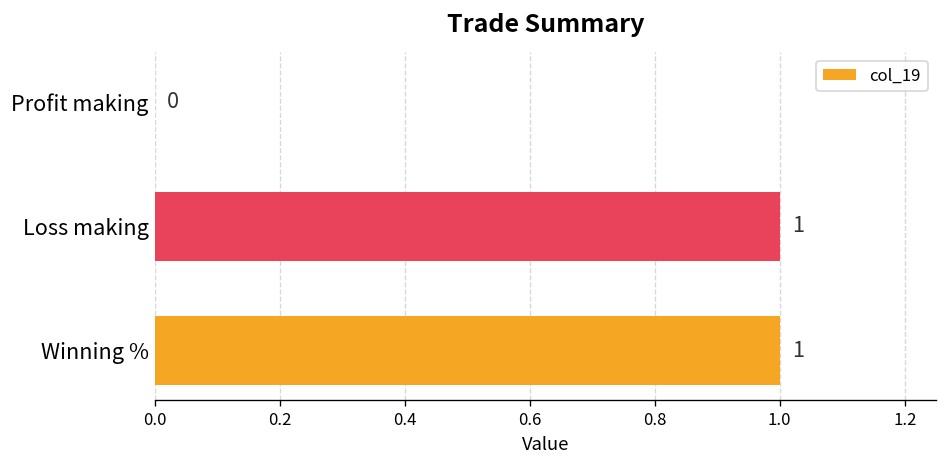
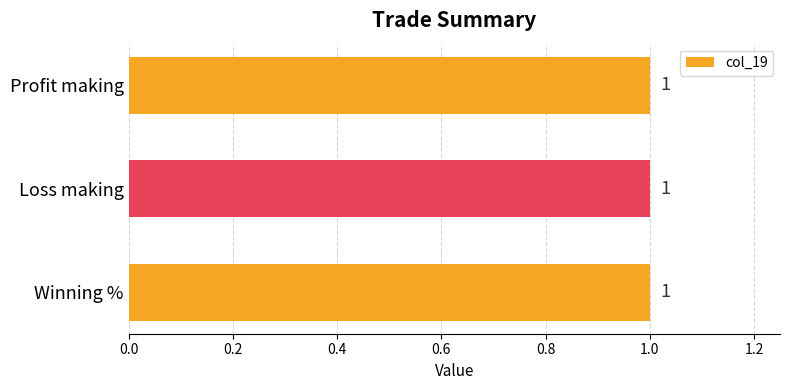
Profit making: 0 -> 1
